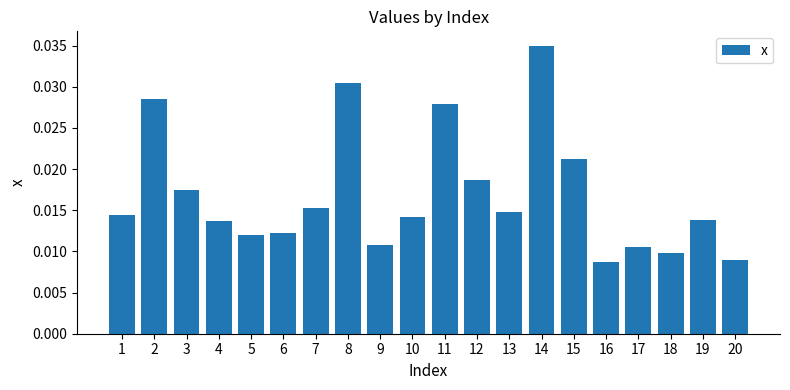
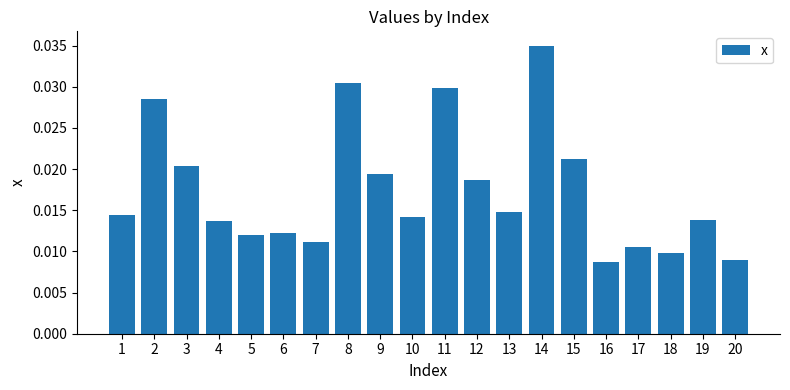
3: 0.017 -> 0.020
7: 0.015 -> 0.011
9: 0.011 -> 0.019
11: 0.028 -> 0.030
